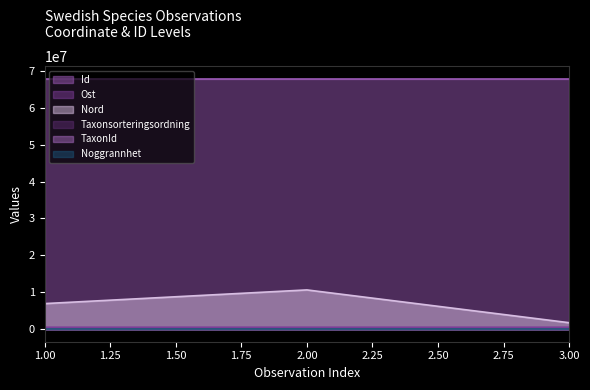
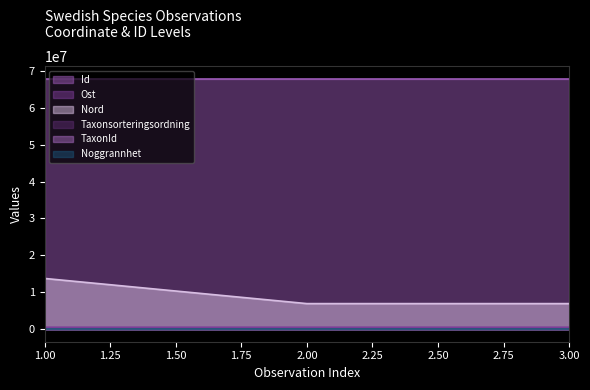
Nord, 1.00: 7000000 -> 14000000
Nord, 2.00: 11000000 -> 7000000
Nord, 3.00: 2000000 -> 7000000
